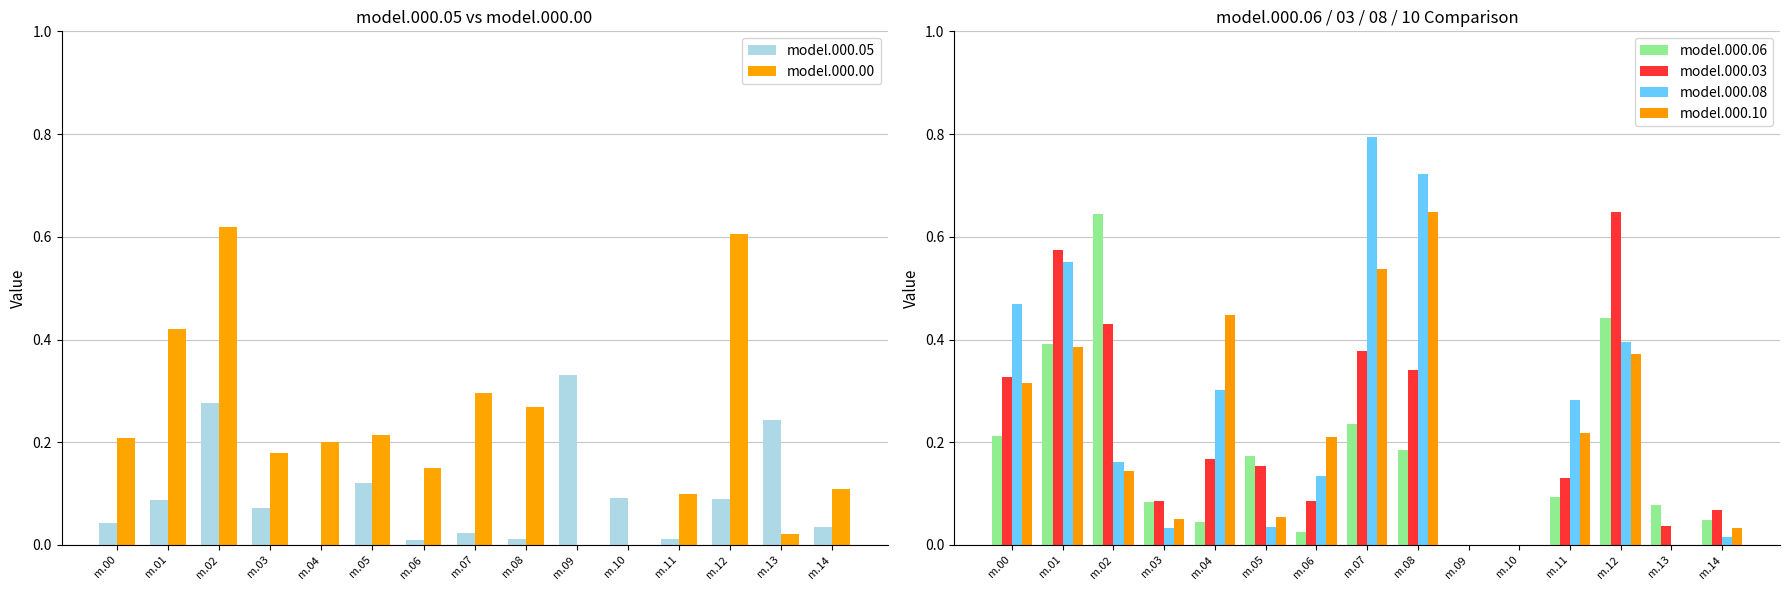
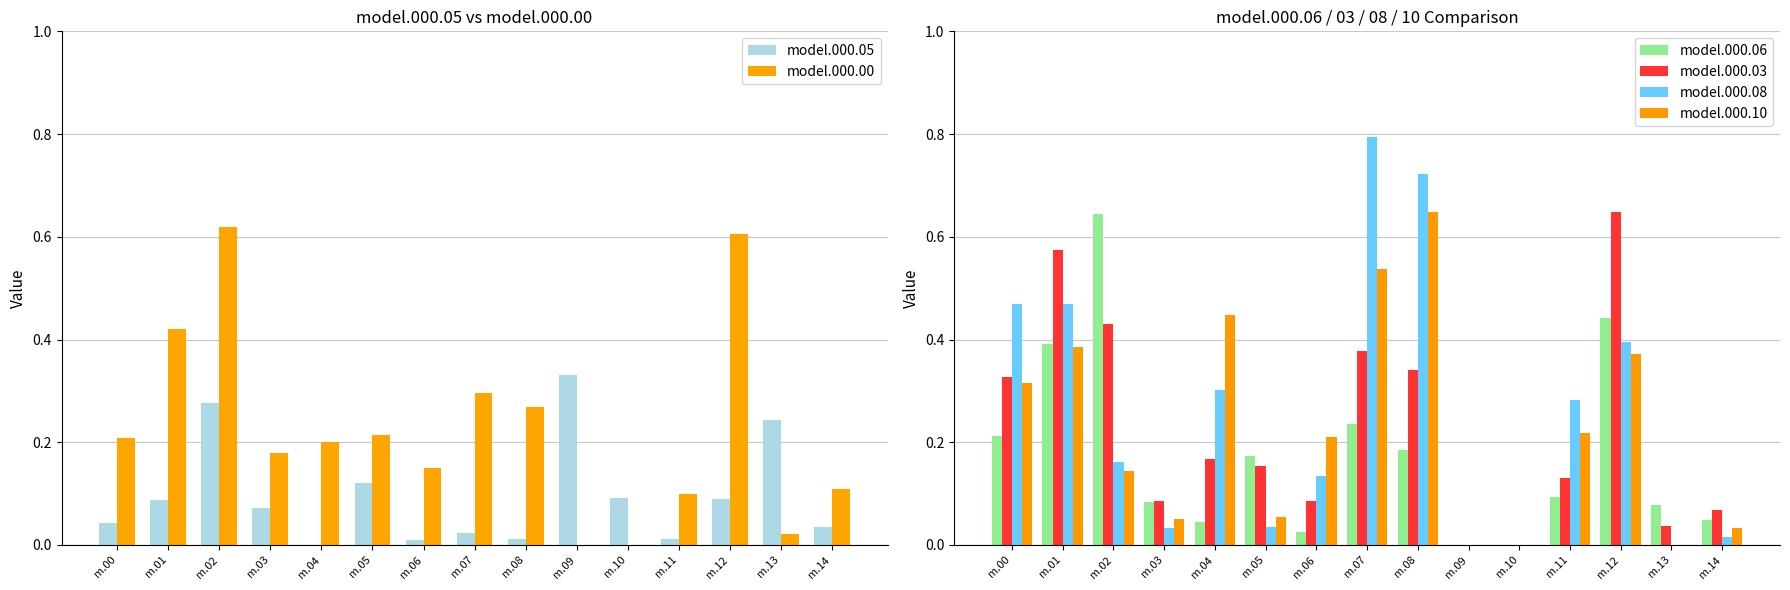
model.000.06 / 03 / 08 / 10 Comparison, model.000.08, m.01: 0.55 -> 0.47
